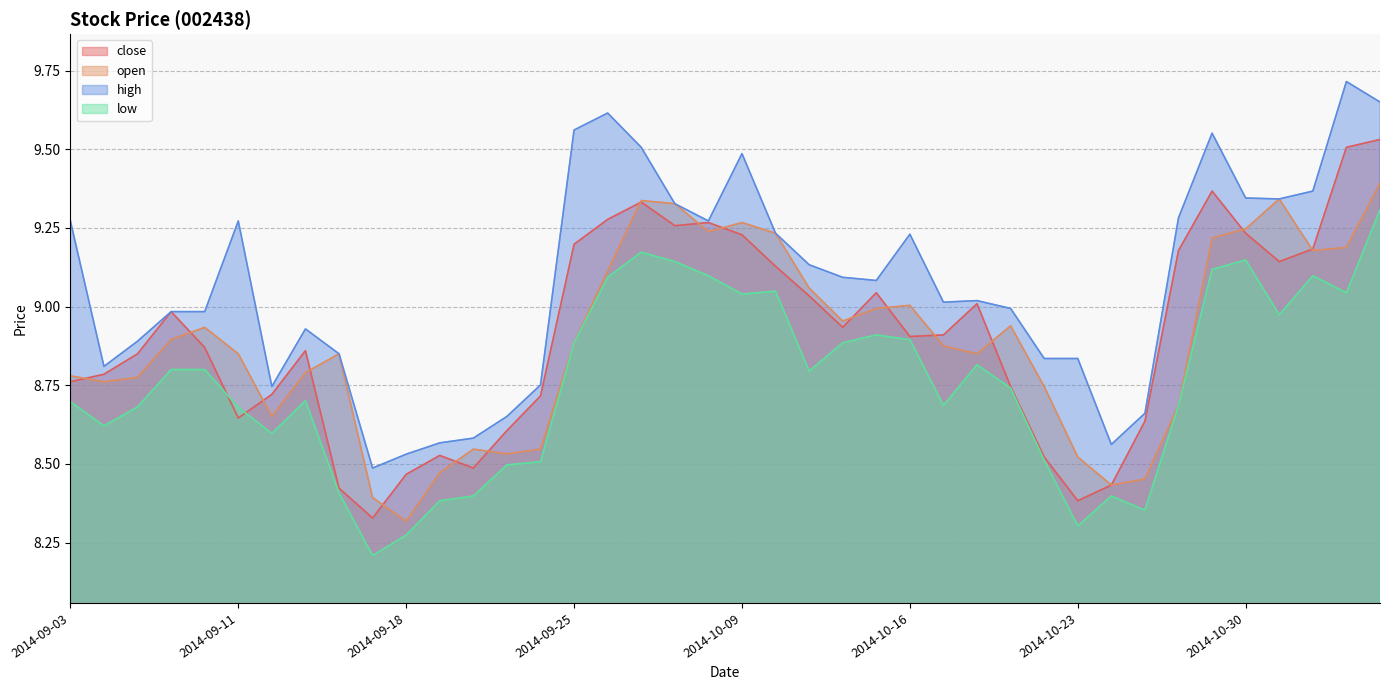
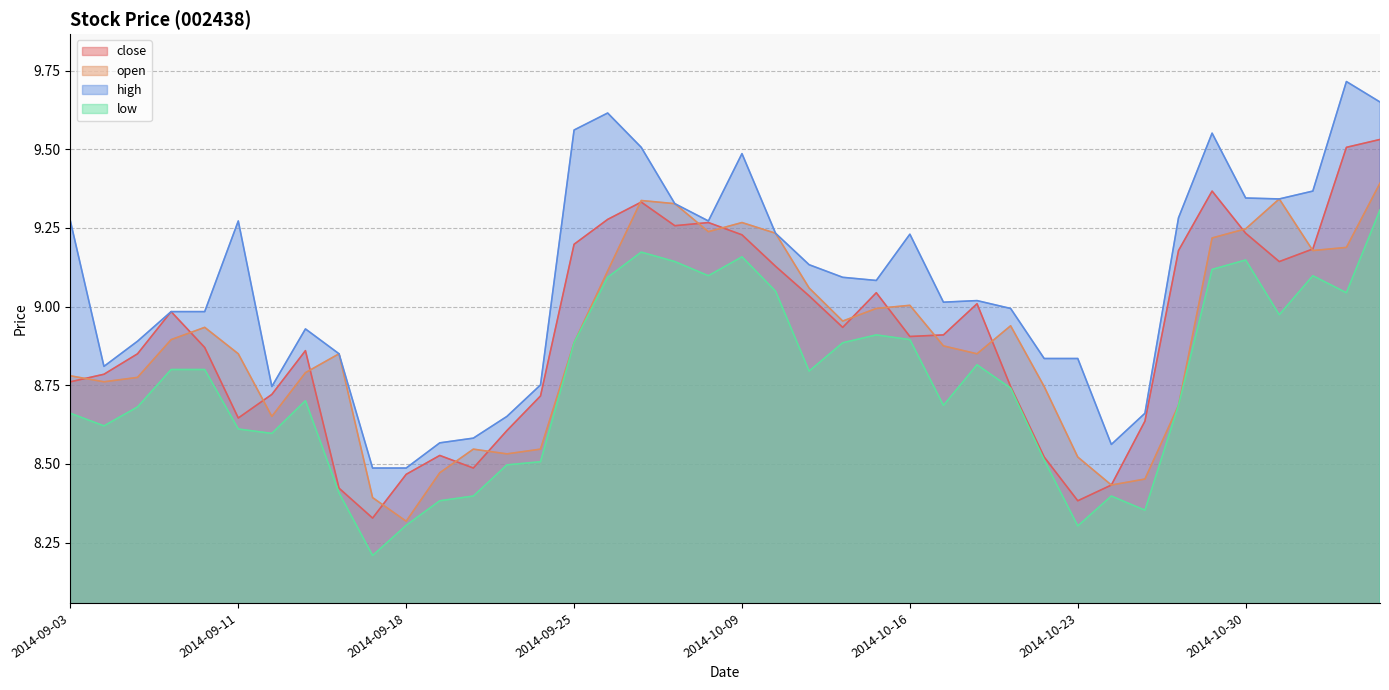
low, 2014-09-03: 8.70 -> 8.66
low, 2014-09-11: 8.68 -> 8.61
high, 2014-09-18: 8.53 -> 8.49
low, 2014-09-18: 8.27 -> 8.31
low, 2014-10-09: 9.04 -> 9.16
